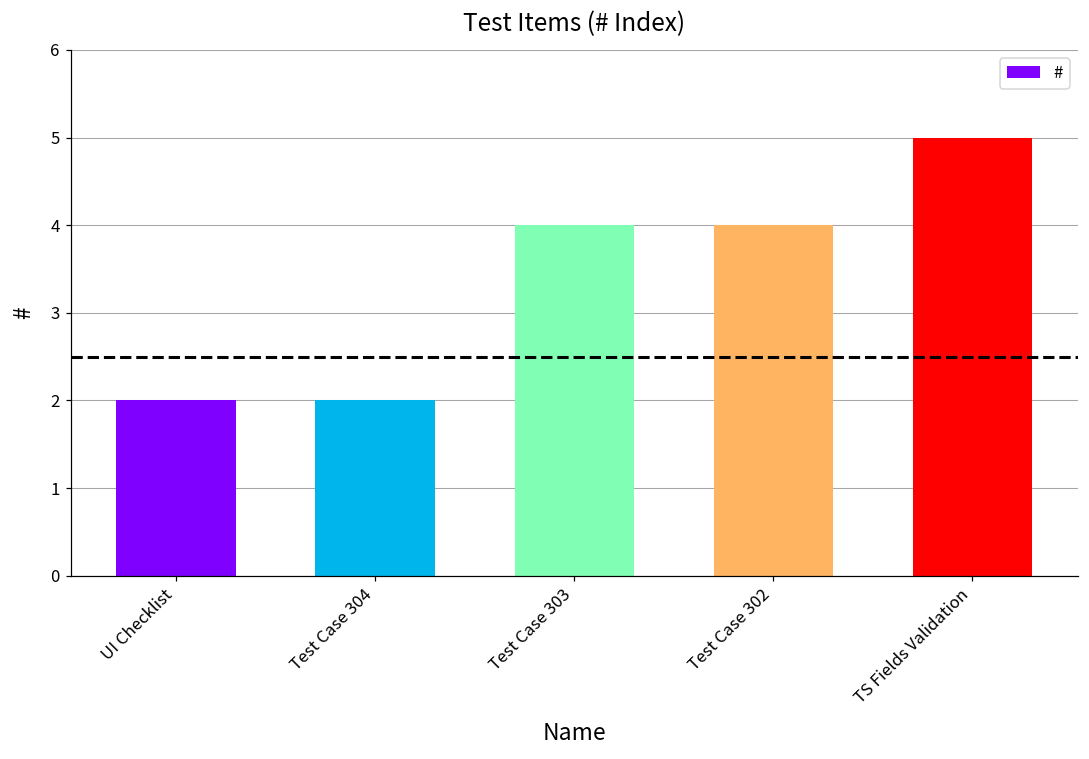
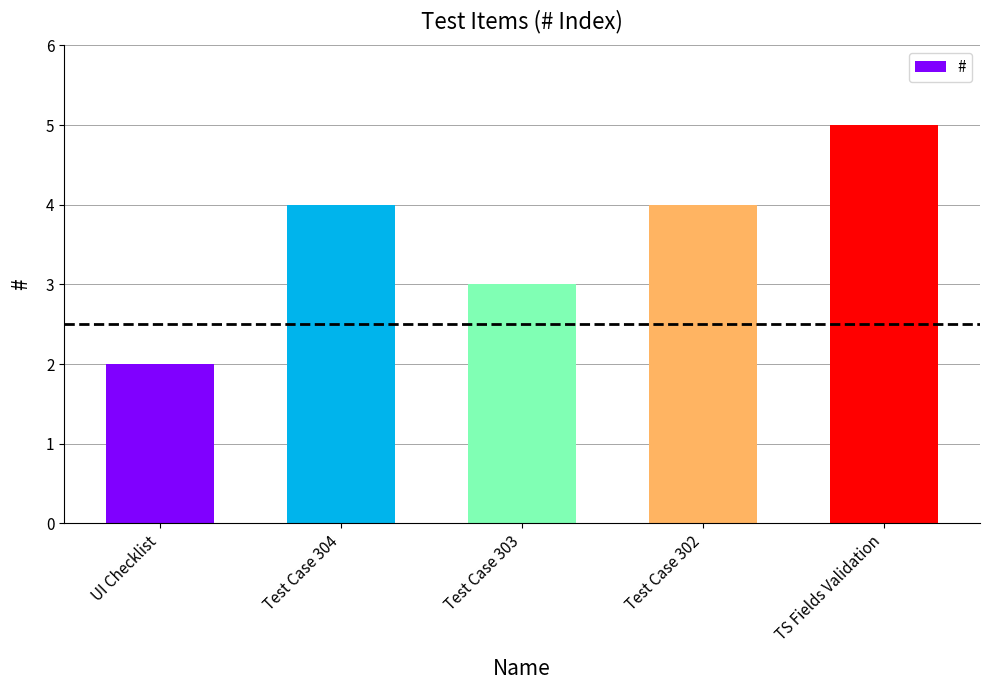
Test Case 304: 2 -> 4
Test Case 303: 4 -> 3
